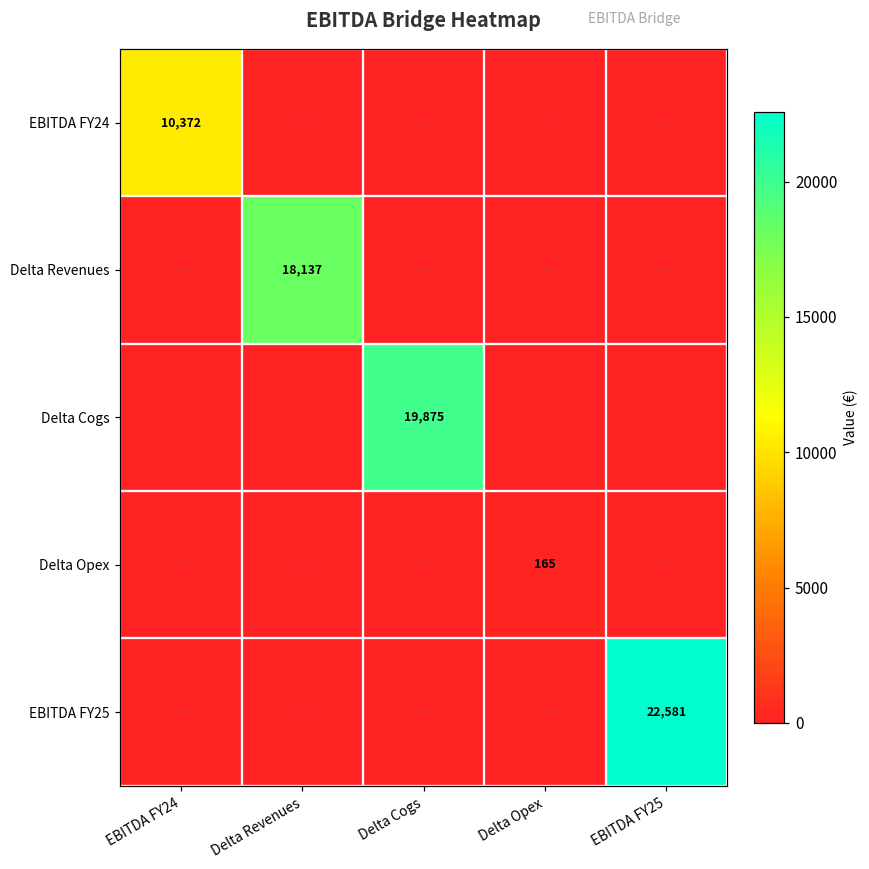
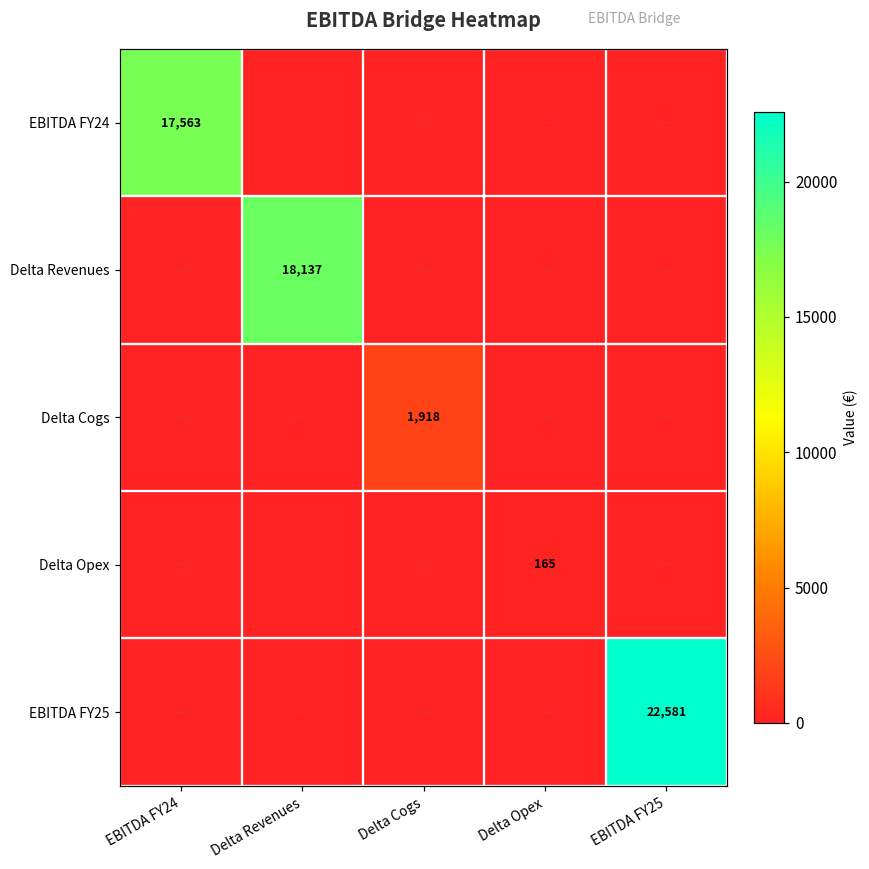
EBITDA FY24, EBITDA FY24: 10,372 -> 17,563
Delta Cogs, Delta Cogs: 19,875 -> 1,918
